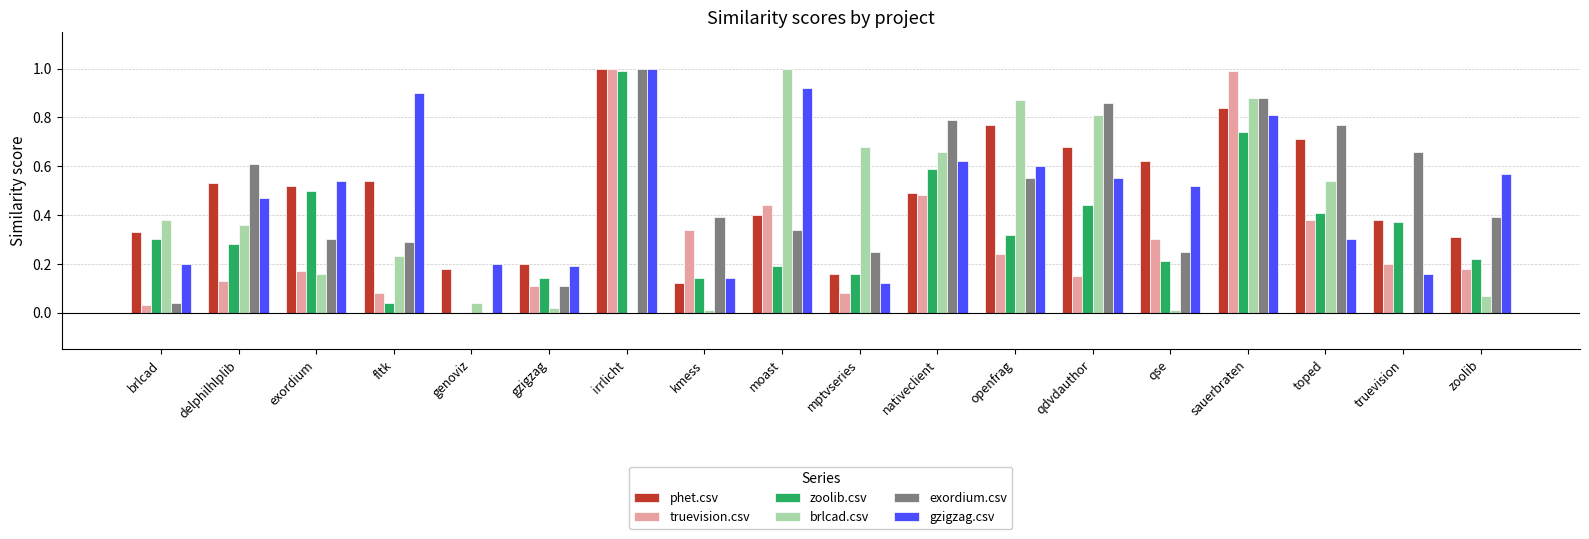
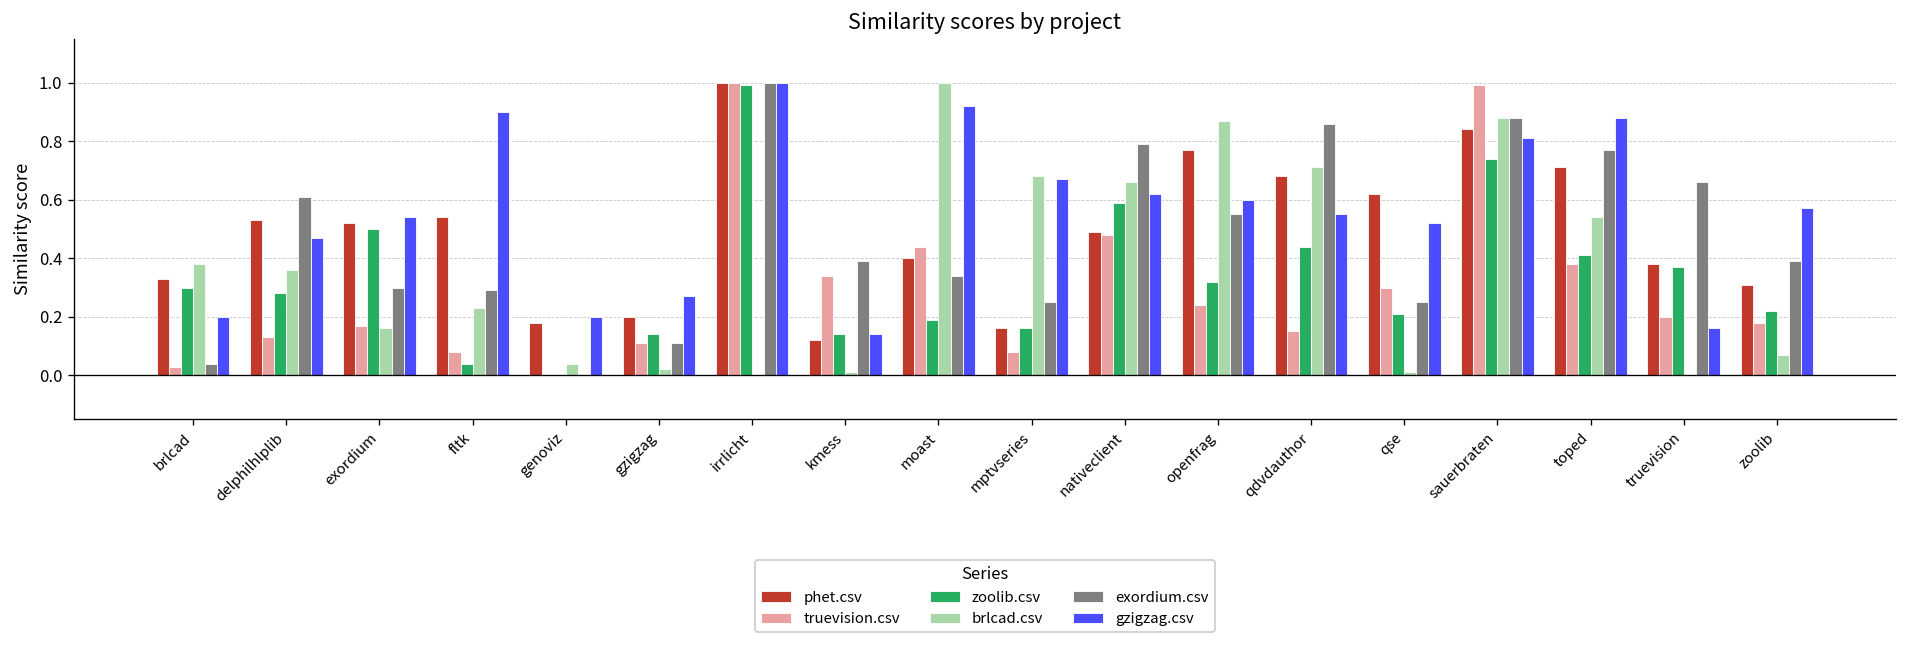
gzigzag.csv, gzigzag: 0.19 -> 0.27
gzigzag.csv, mptvseries: 0.12 -> 0.67
brlcad.csv, qdvdauthor: 0.81 -> 0.71
gzigzag.csv, toped: 0.30 -> 0.88
